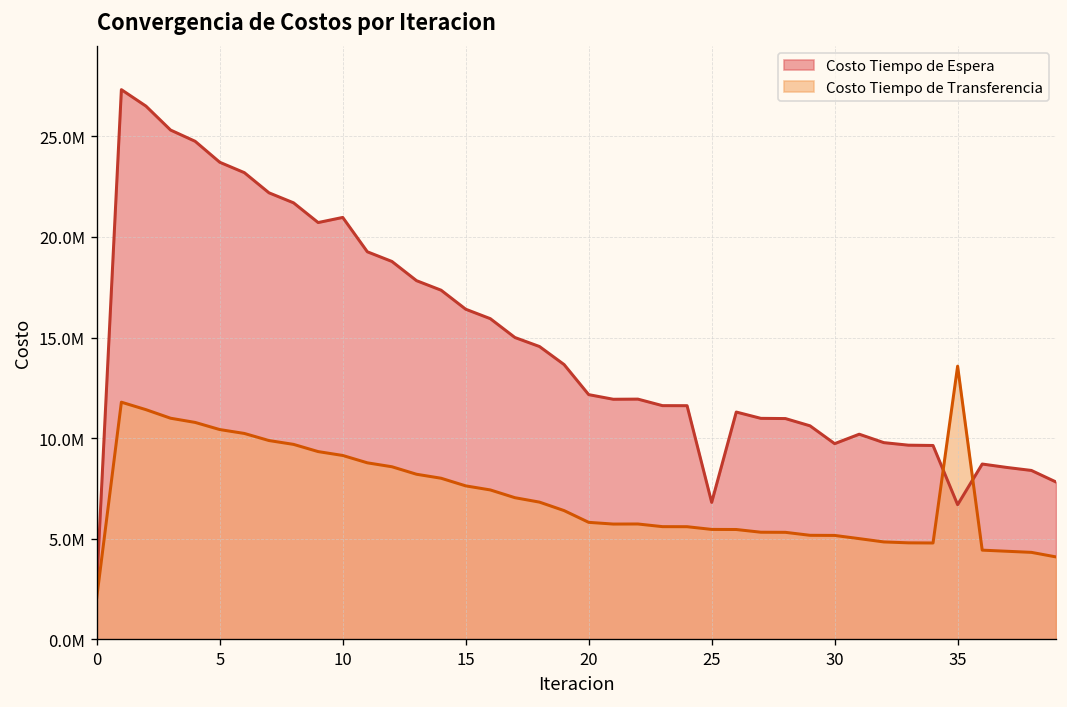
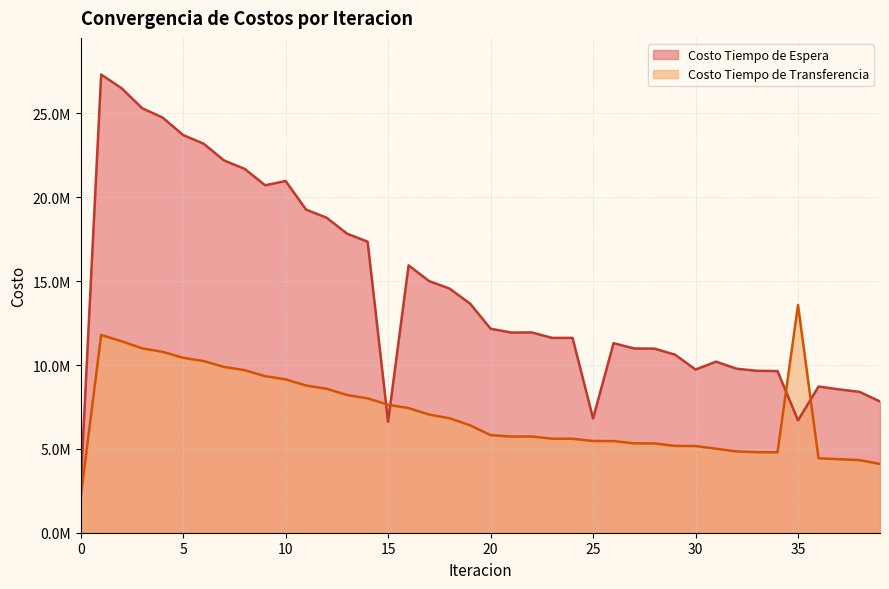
Costo Tiempo de Espera, 15: 16400000 -> 6600000
